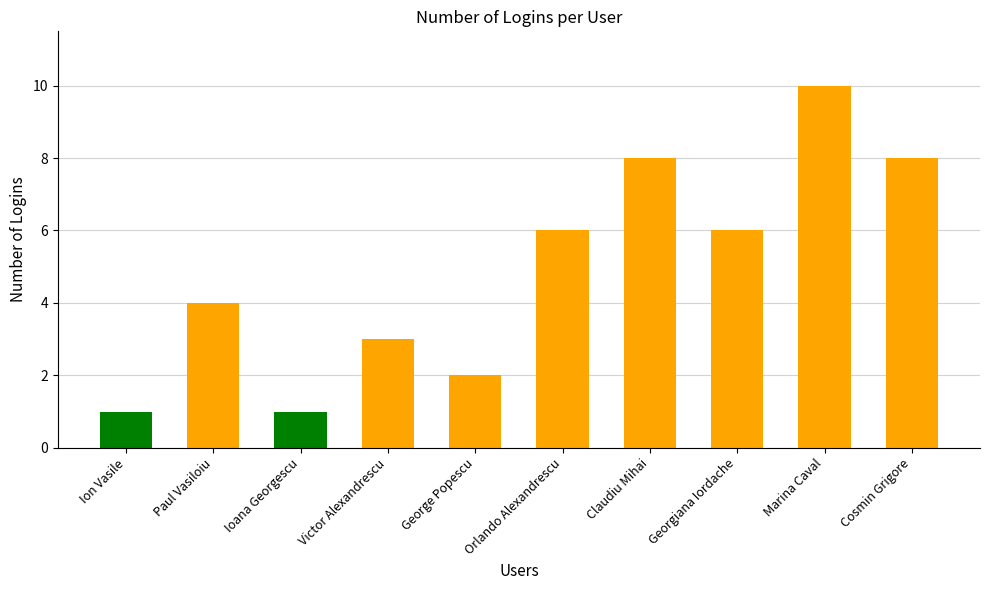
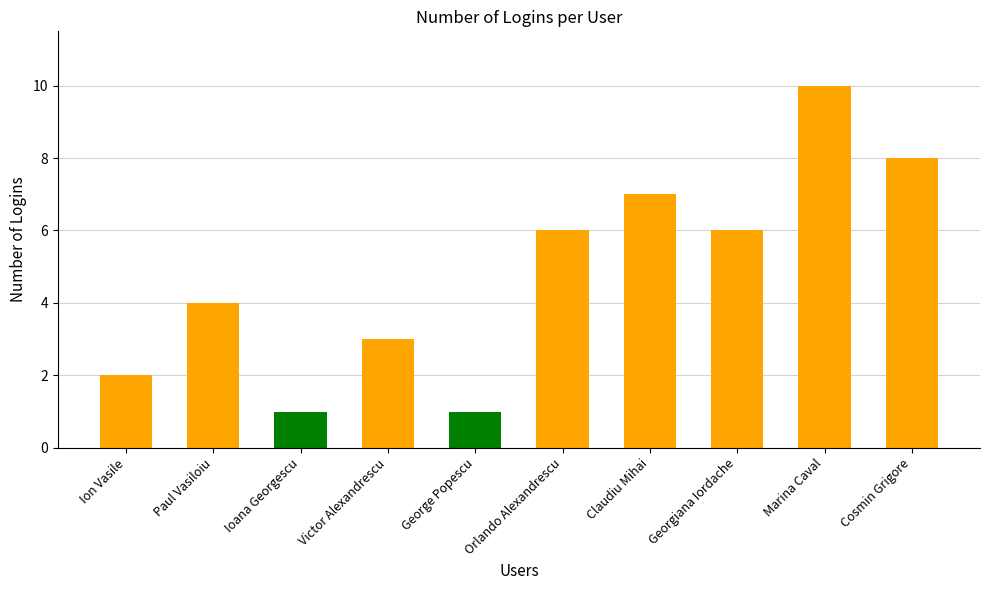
Ion Vasile: 1 -> 2
George Popescu: 2 -> 1
Claudiu Mihai: 8 -> 7
